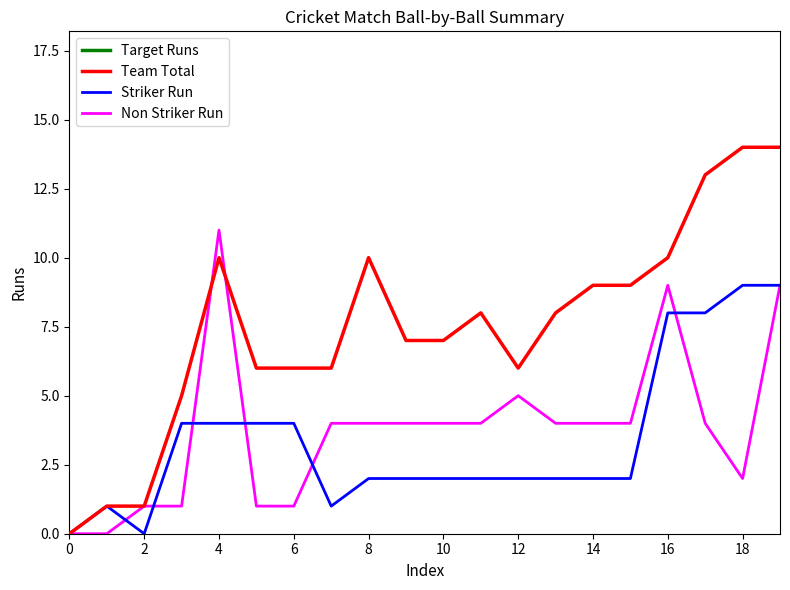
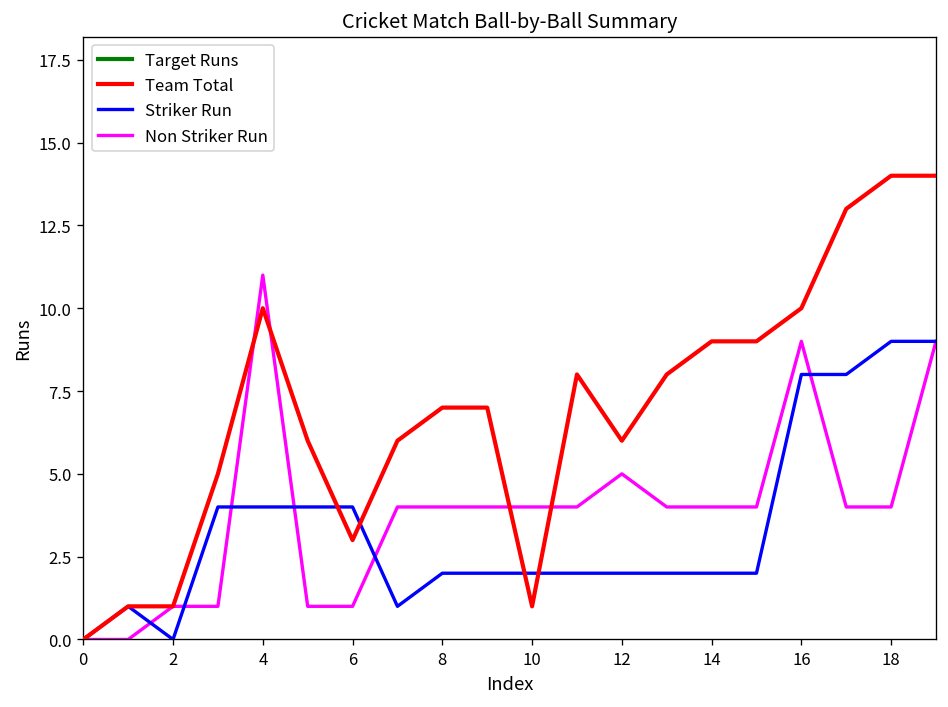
Team Total, 6: 6 -> 3
Team Total, 8: 10 -> 7
Team Total, 10: 7 -> 1
Non Striker Run, 18: 2 -> 4
